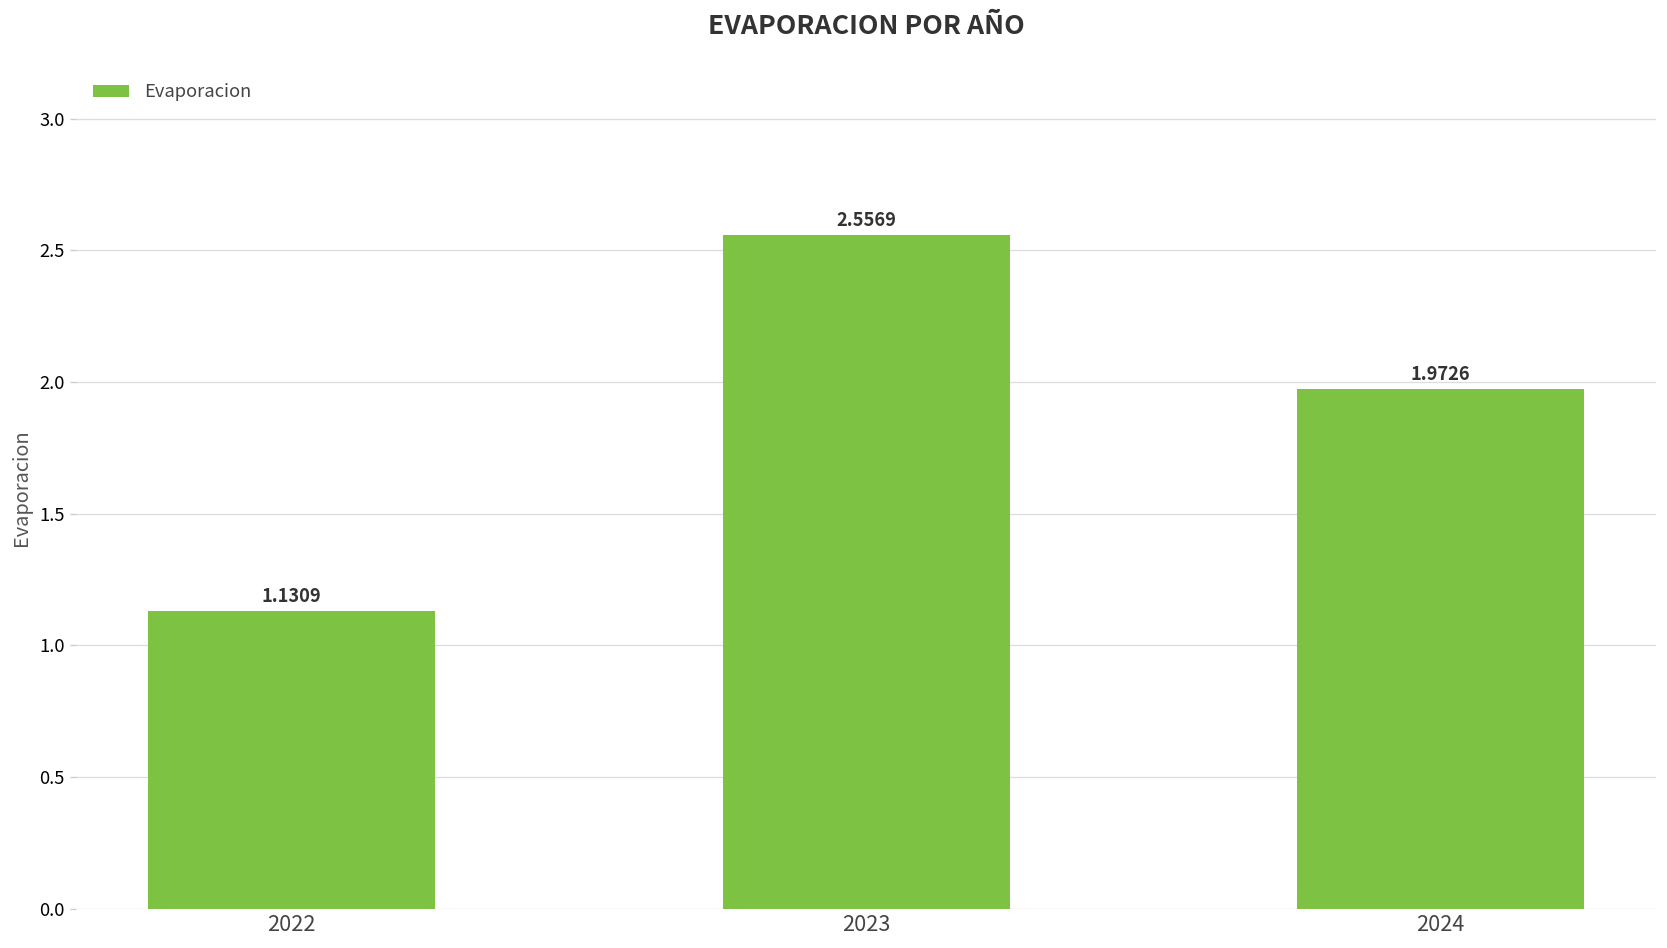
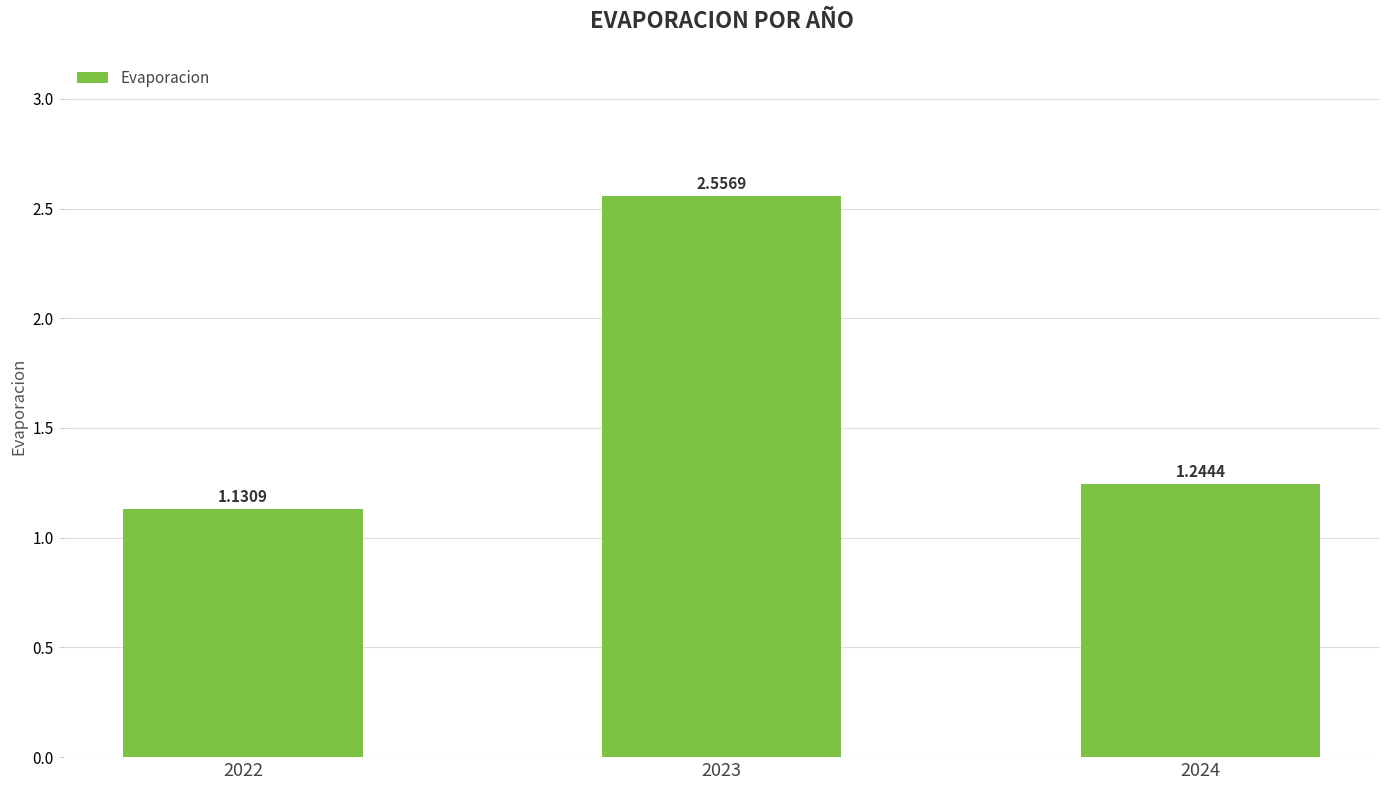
2024: 1.9726 -> 1.2444
